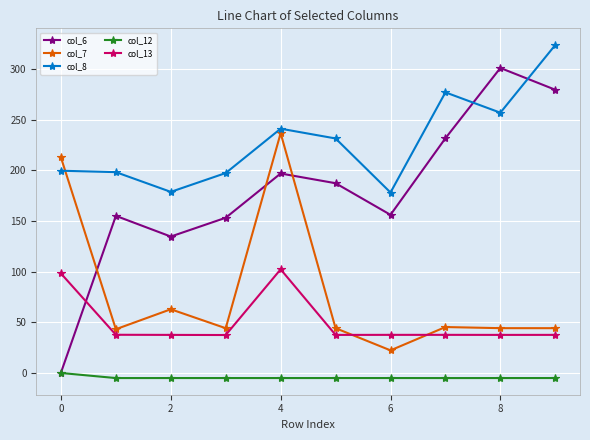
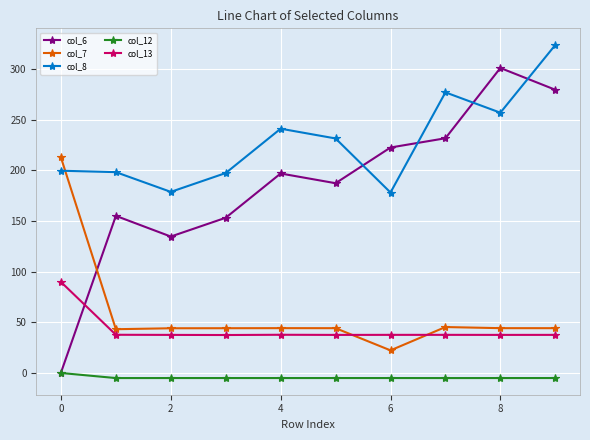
col_13, 0: 98 -> 90
col_7, 2: 63 -> 44
col_7, 4: 237 -> 44
col_13, 4: 102 -> 38
col_6, 6: 156 -> 222
